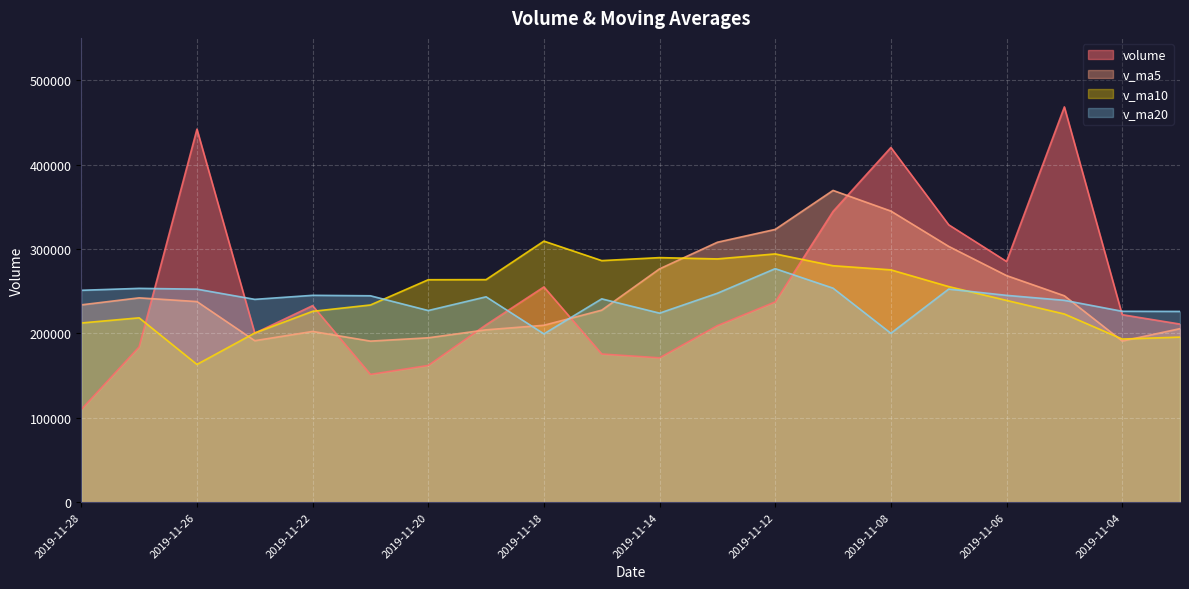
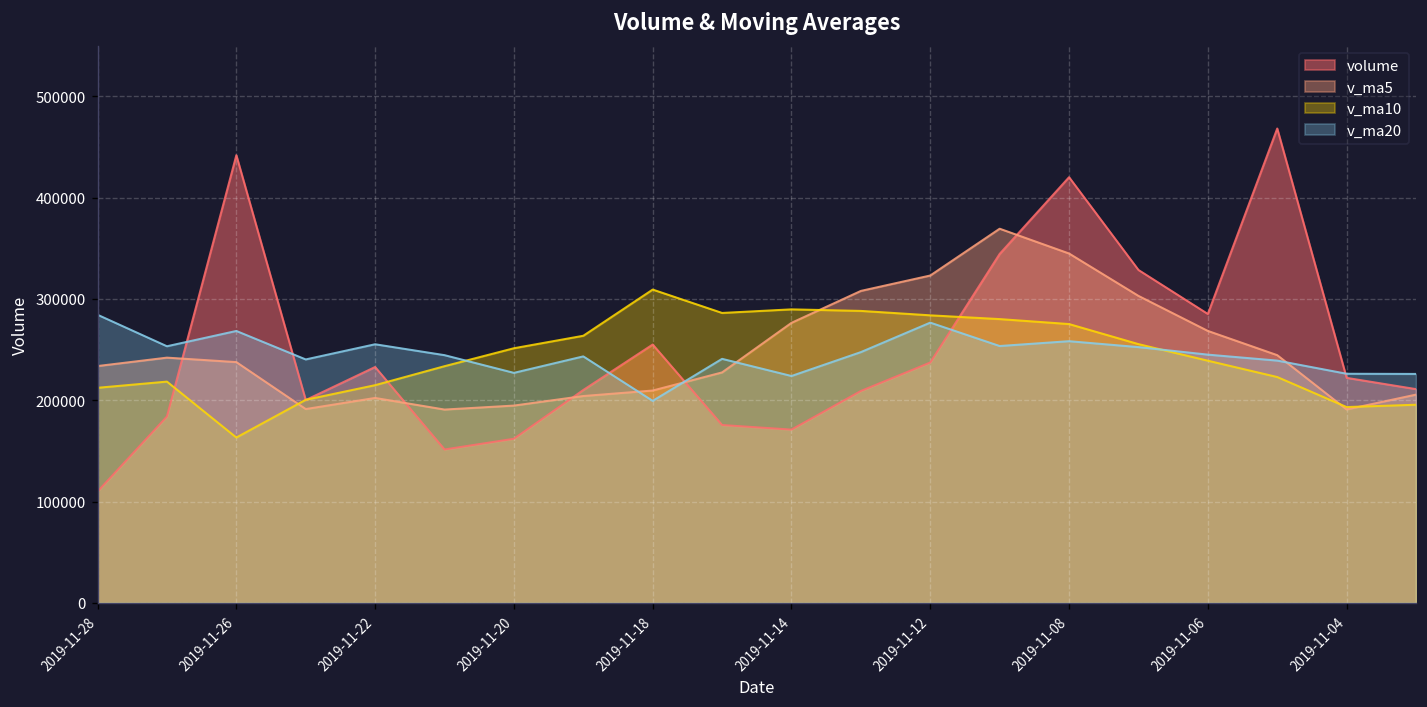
v_ma20, 2019-11-28: 250000 -> 280000
v_ma20, 2019-11-26: 250000 -> 270000
v_ma10, 2019-11-22: 230000 -> 210000
v_ma20, 2019-11-22: 250000 -> 260000
v_ma10, 2019-11-20: 260000 -> 250000
v_ma10, 2019-11-12: 290000 -> 280000
v_ma20, 2019-11-08: 200000 -> 260000
